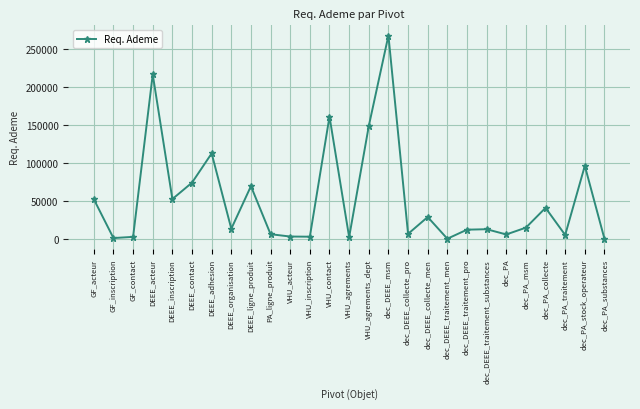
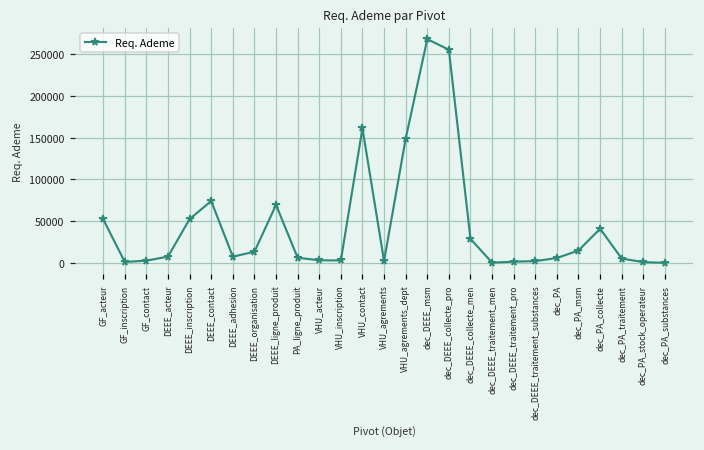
DEEE_acteur: 220000 -> 10000
DEEE_adhesion: 110000 -> 10000
dec_DEEE_collecte_pro: 10000 -> 250000
dec_DEEE_traitement_pro: 10000 -> 0
dec_DEEE_traitement_substances: 10000 -> 0
dec_PA_stock_operateur: 100000 -> 0
